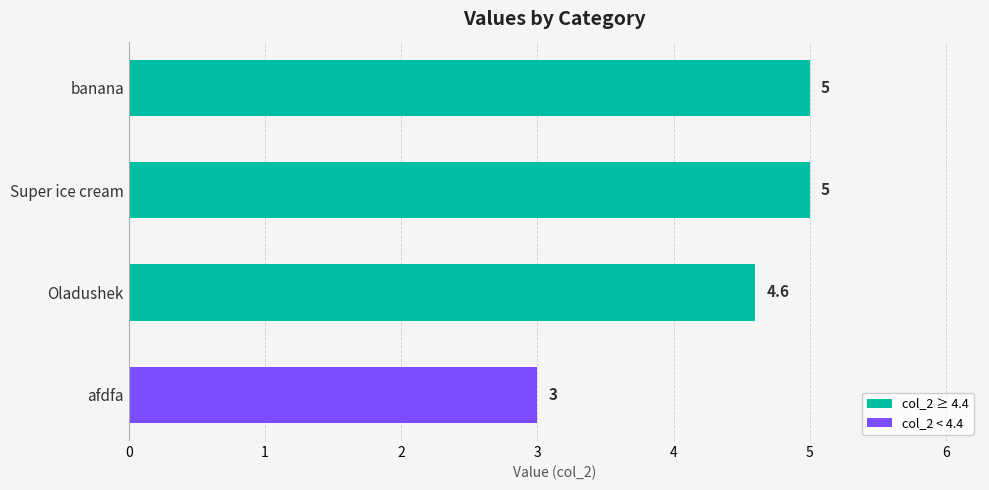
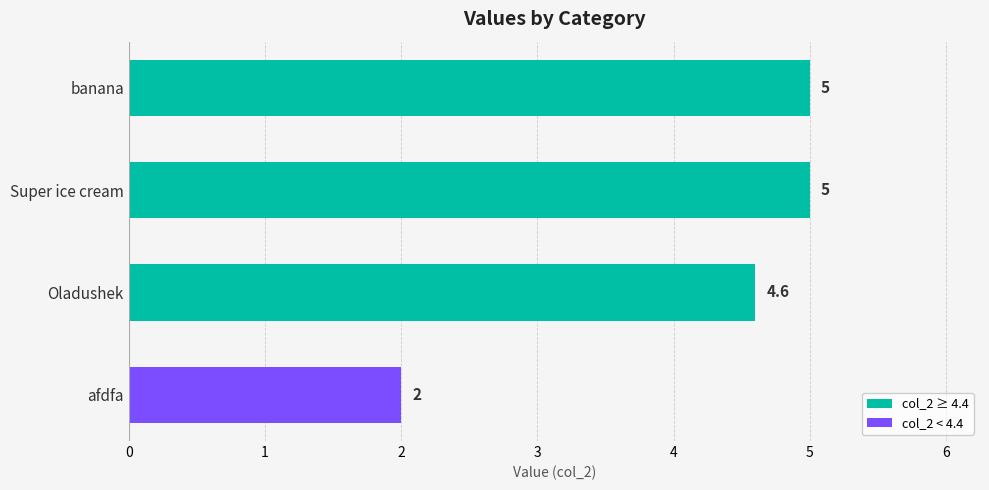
afdfa: 3 -> 2
